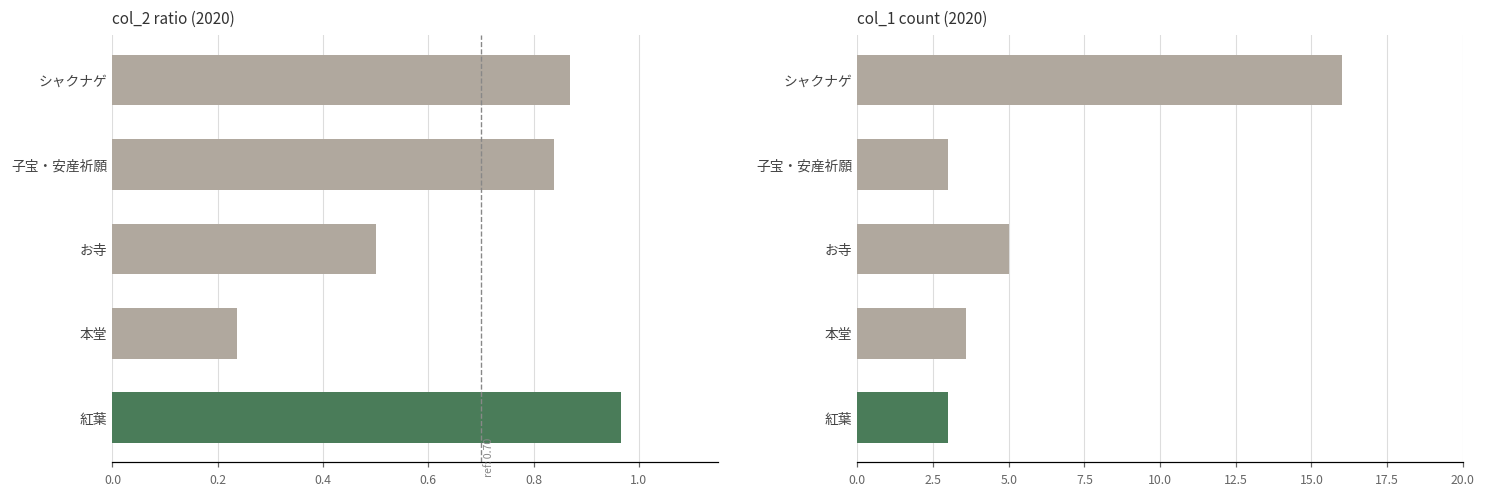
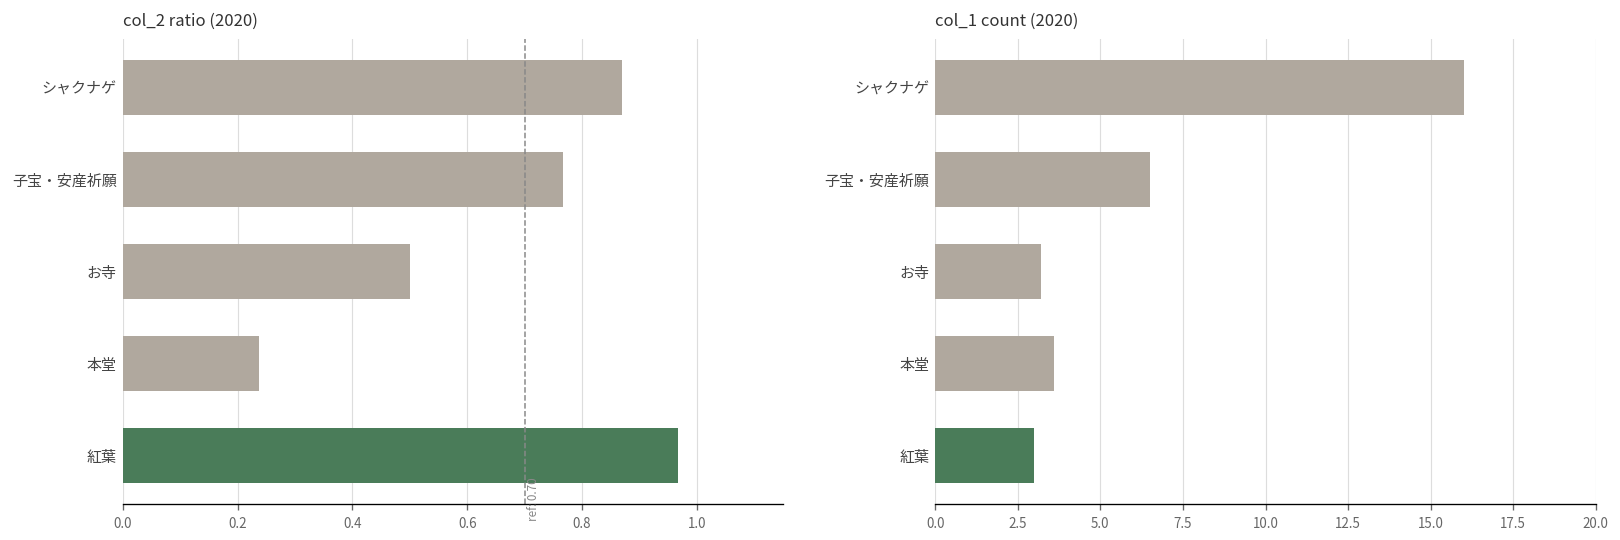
col_2 ratio (2020), 子宝・安産祈願: 0.84 -> 0.77
col_1 count (2020), 子宝・安産祈願: 3.0 -> 6.5
col_1 count (2020), お寺: 5.0 -> 3.2
